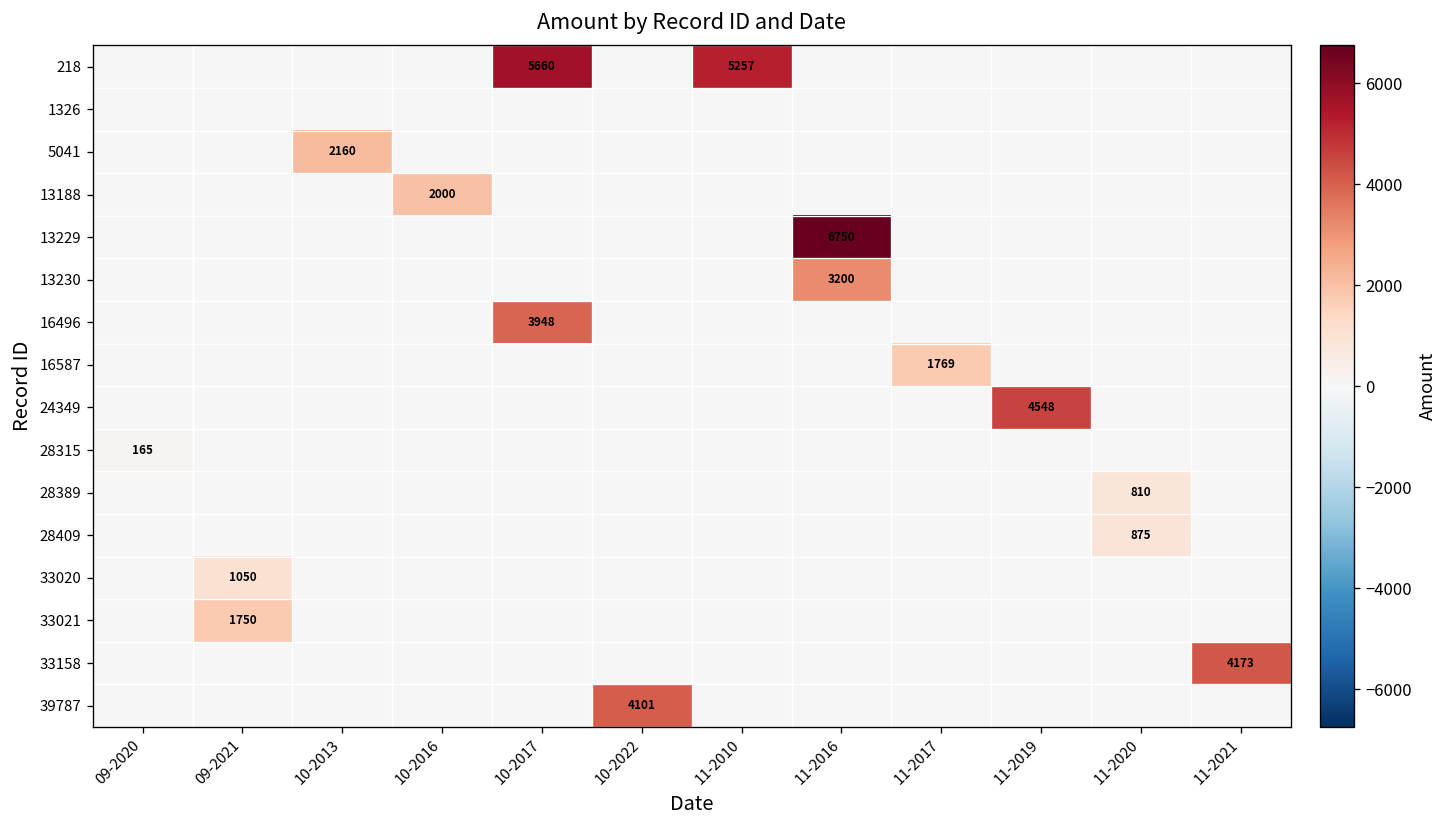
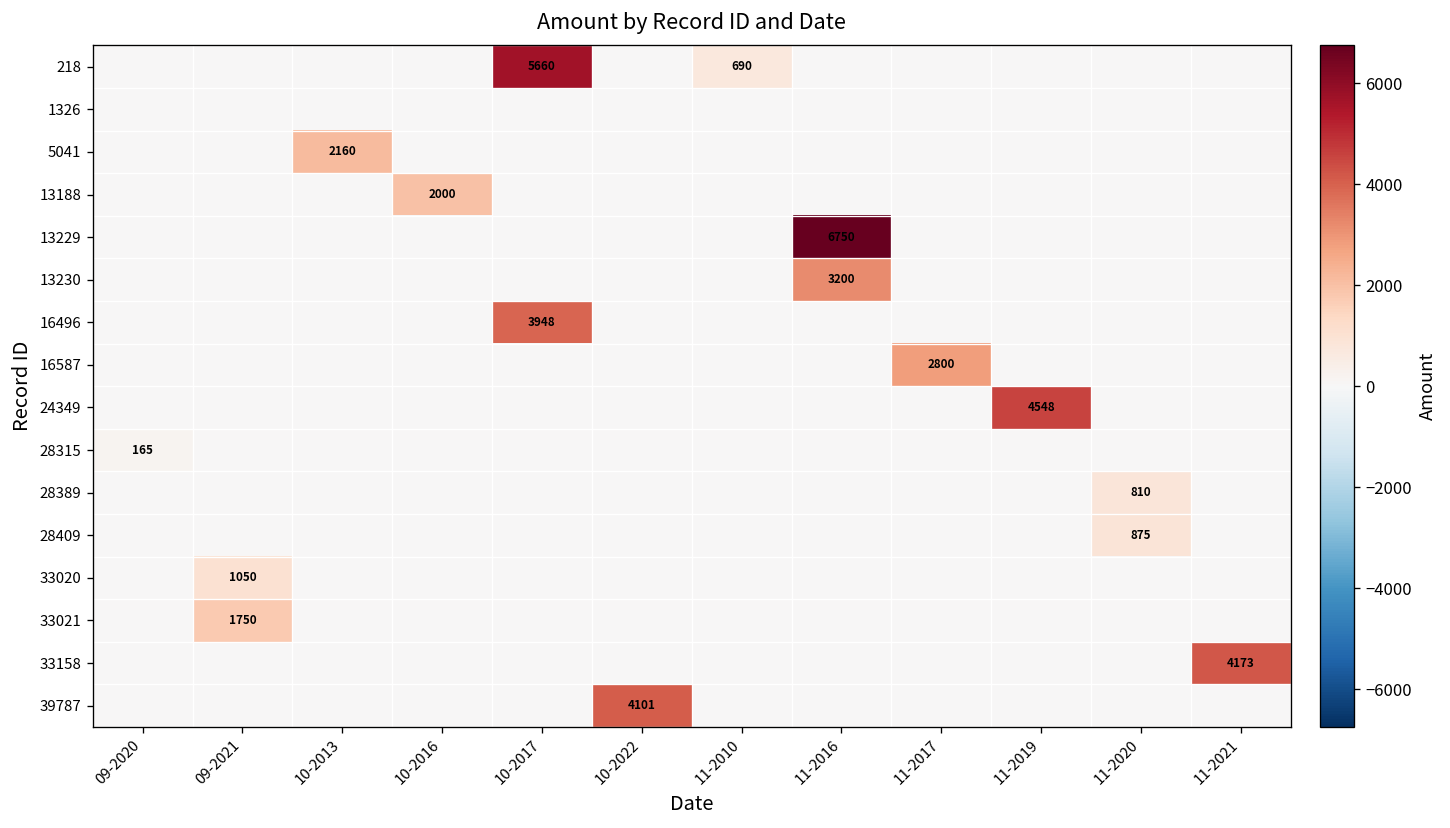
218, 11-2010: 5257 -> 690
16587, 11-2017: 1769 -> 2800
